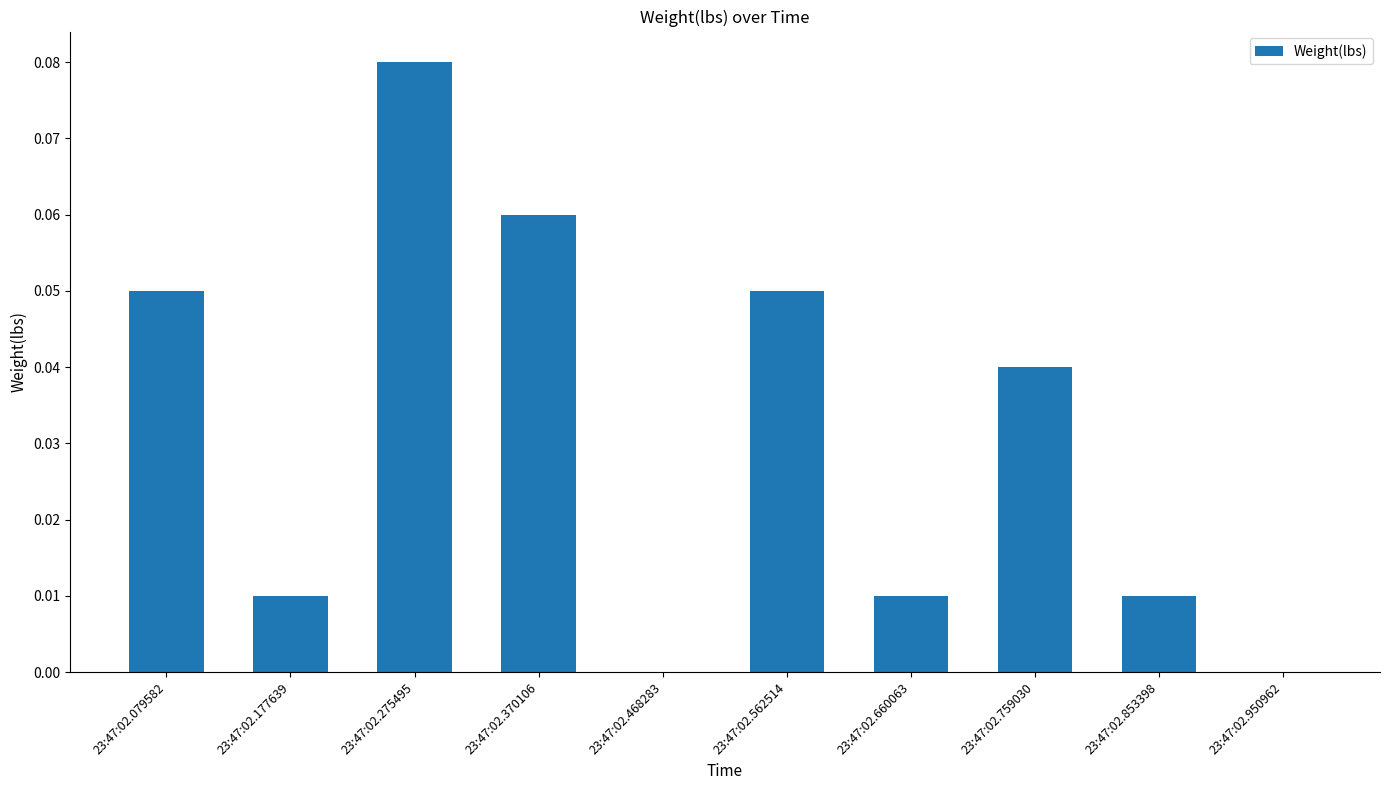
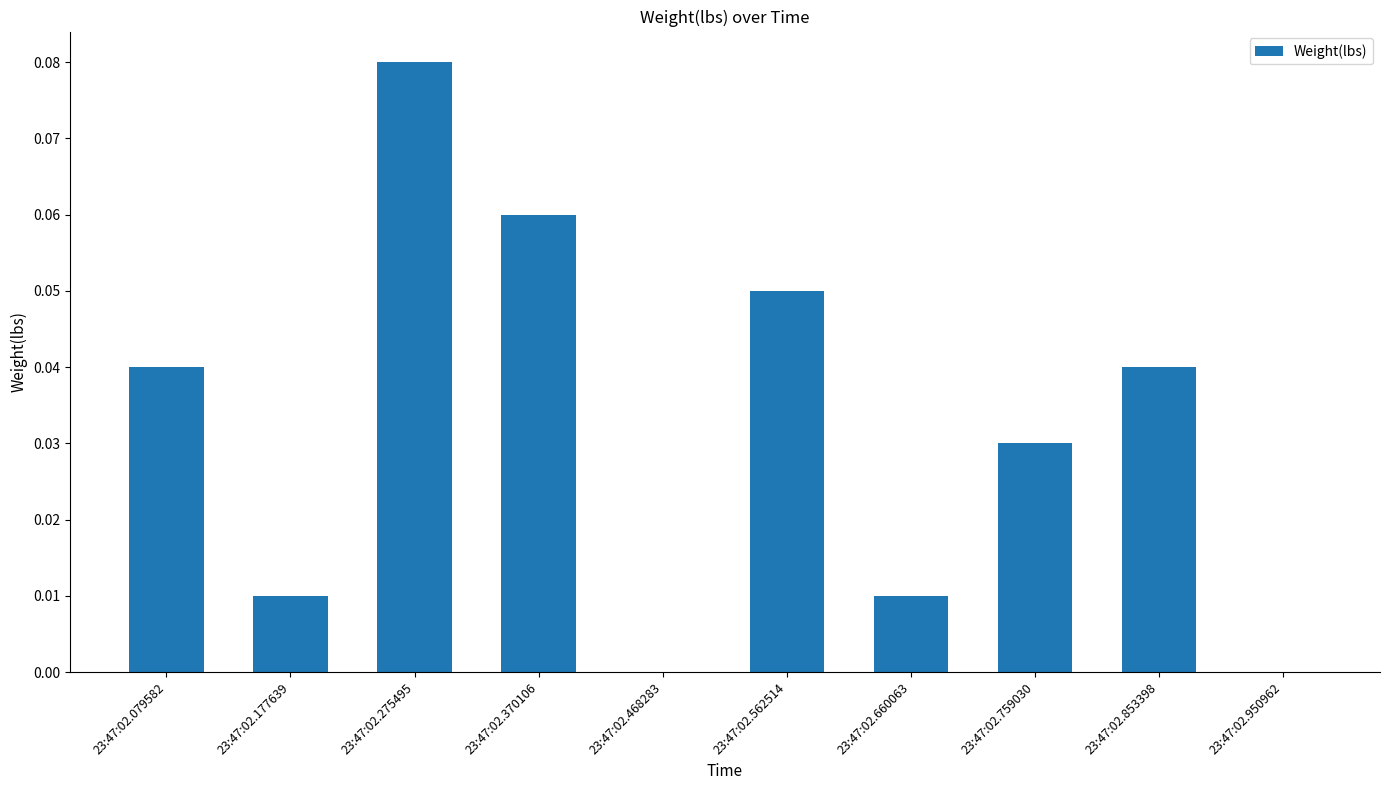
23:47:02.079582: 0.05 -> 0.04
23:47:02.759030: 0.04 -> 0.03
23:47:02.853398: 0.01 -> 0.04
